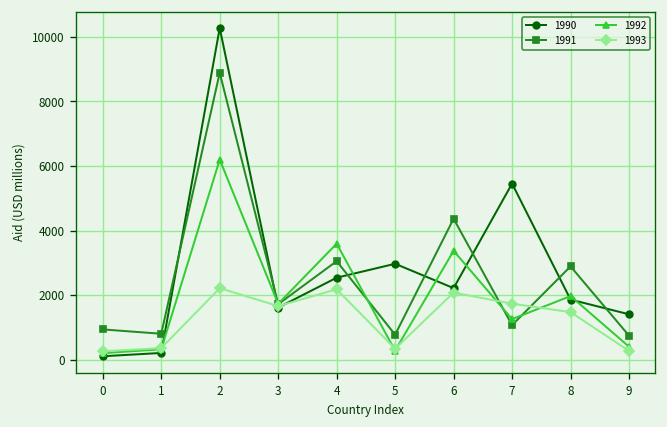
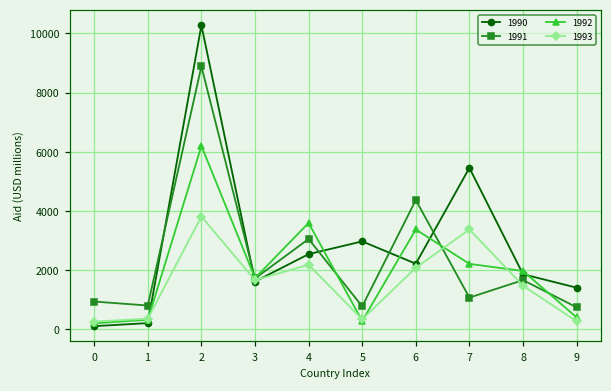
1993, 2: 2200 -> 3800
1992, 7: 1300 -> 2200
1993, 7: 1700 -> 3400
1991, 8: 2900 -> 1700
